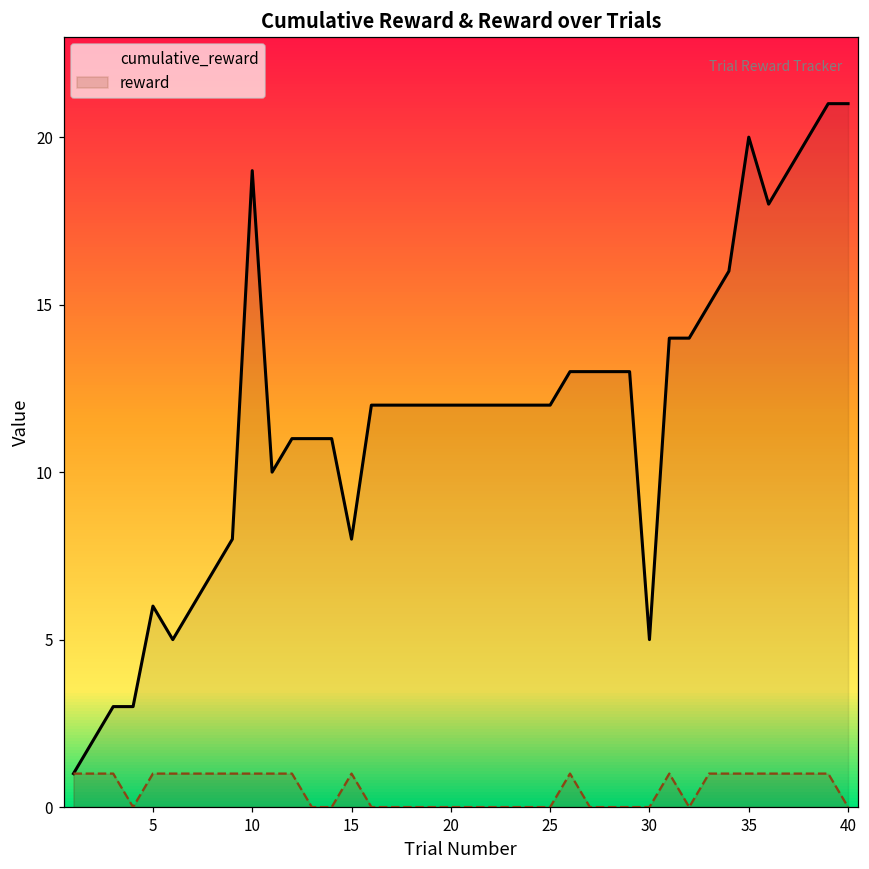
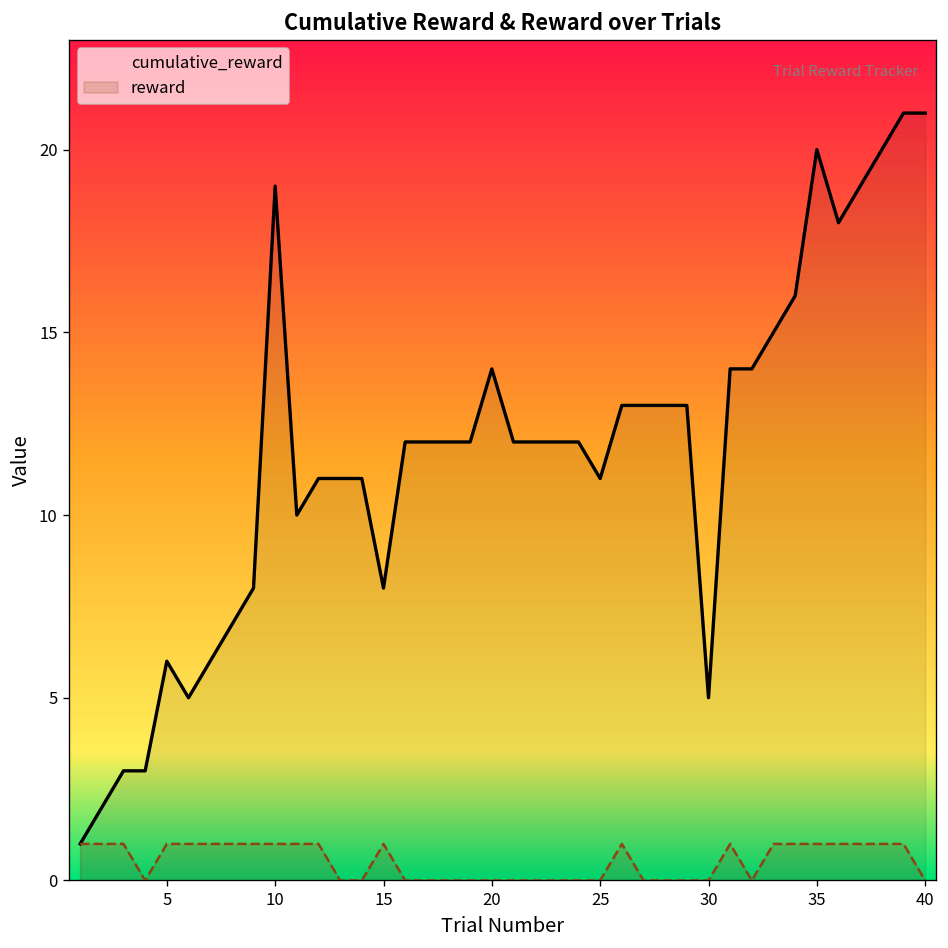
cumulative_reward, 20: 12 -> 14
cumulative_reward, 25: 12 -> 11
